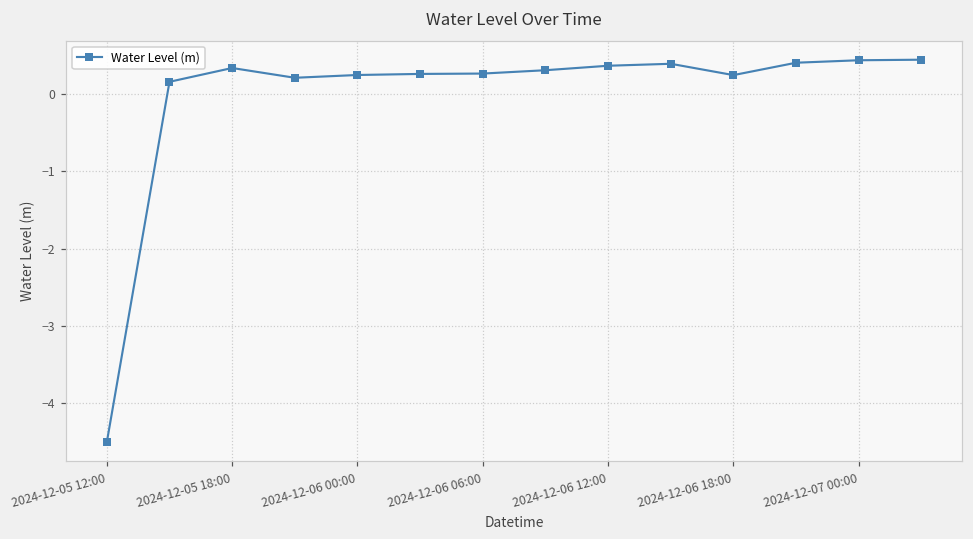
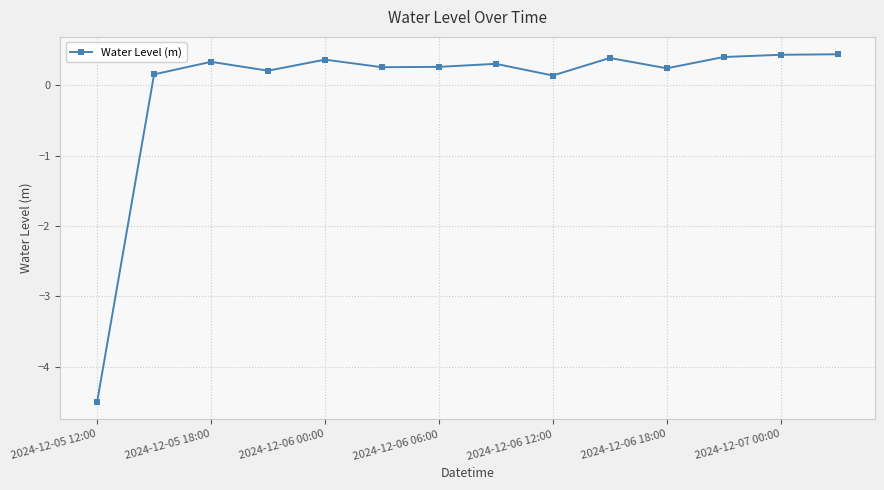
2024-12-06 00:00: 0.2 -> 0.4
2024-12-06 12:00: 0.4 -> 0.1
